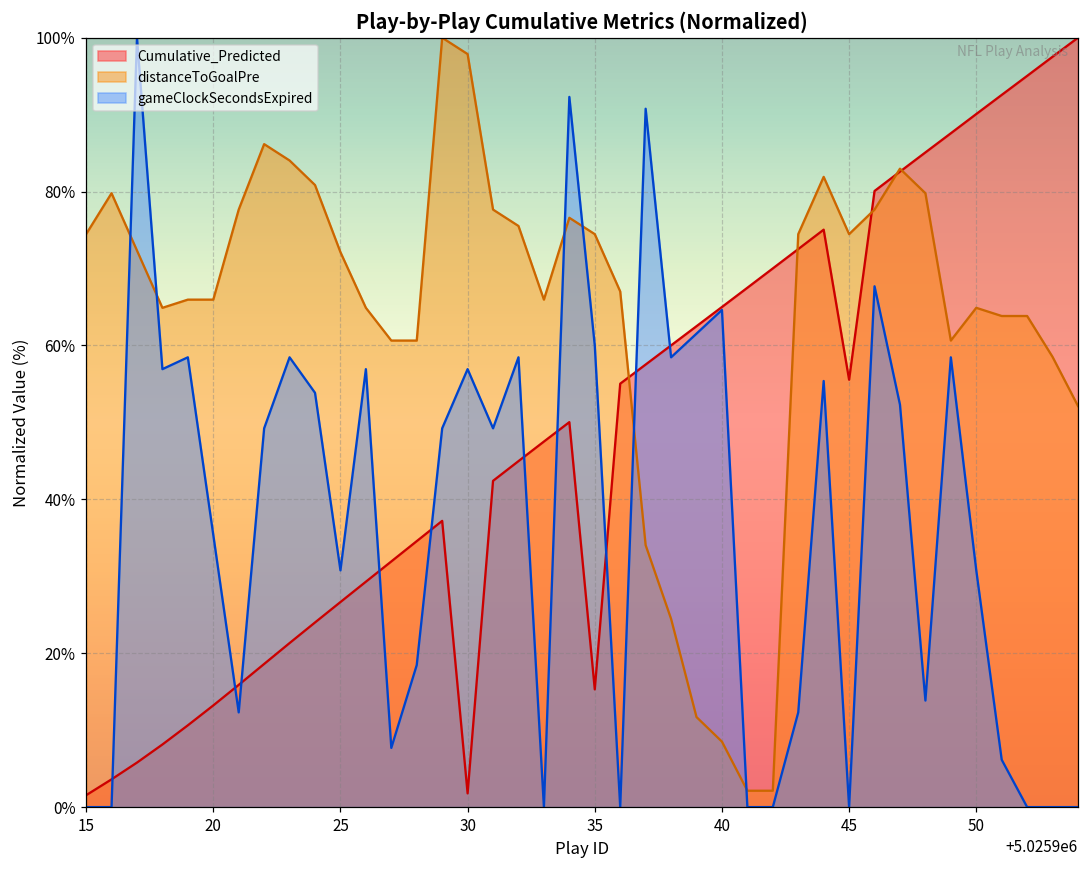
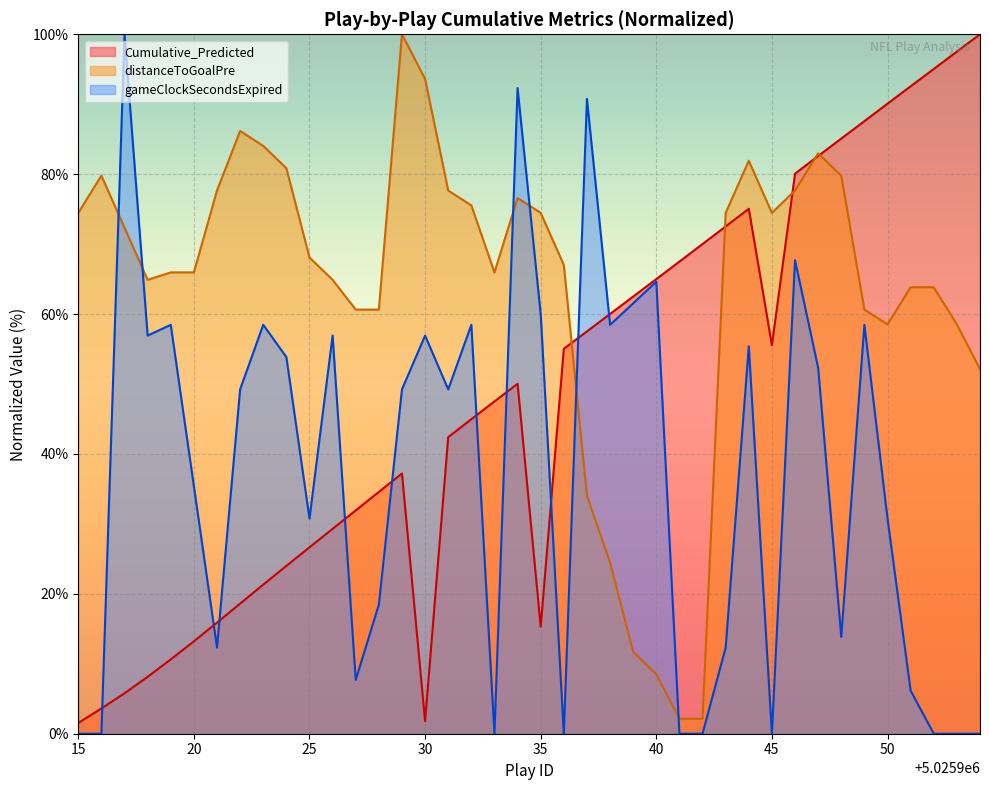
distanceToGoalPre, 25: 72% -> 68%
distanceToGoalPre, 30: 98% -> 94%
distanceToGoalPre, 50: 65% -> 59%
